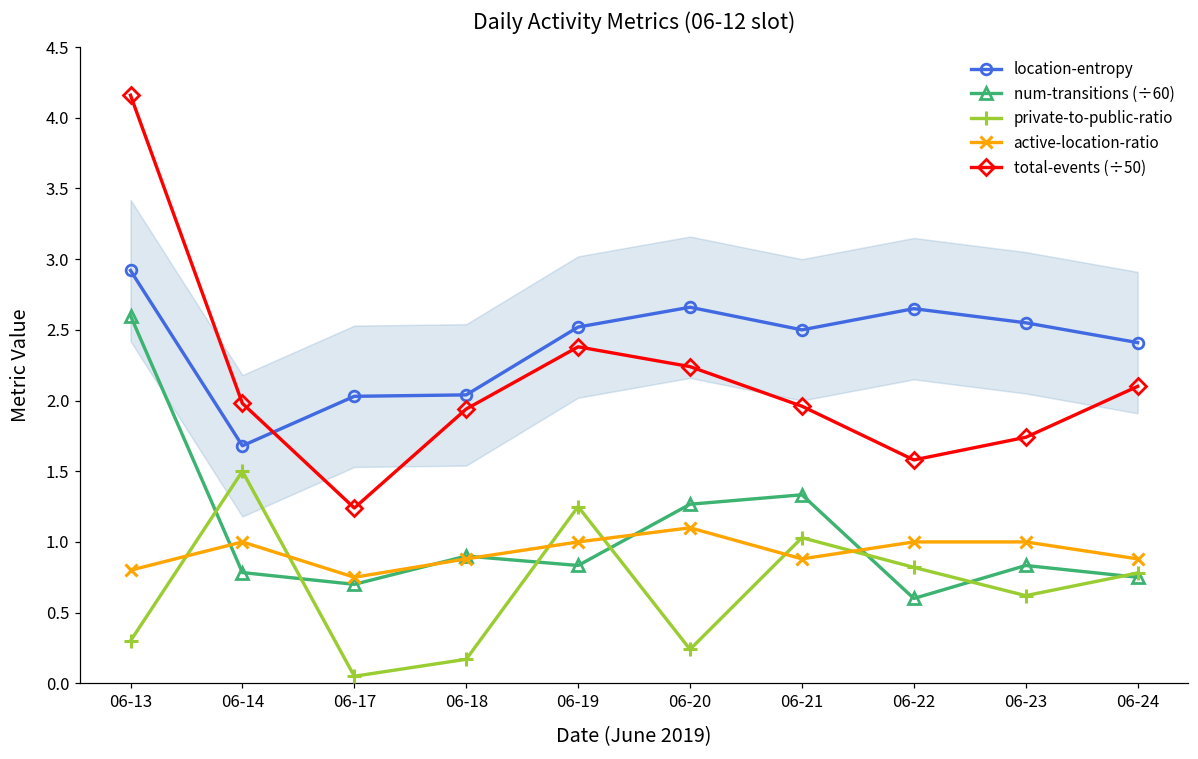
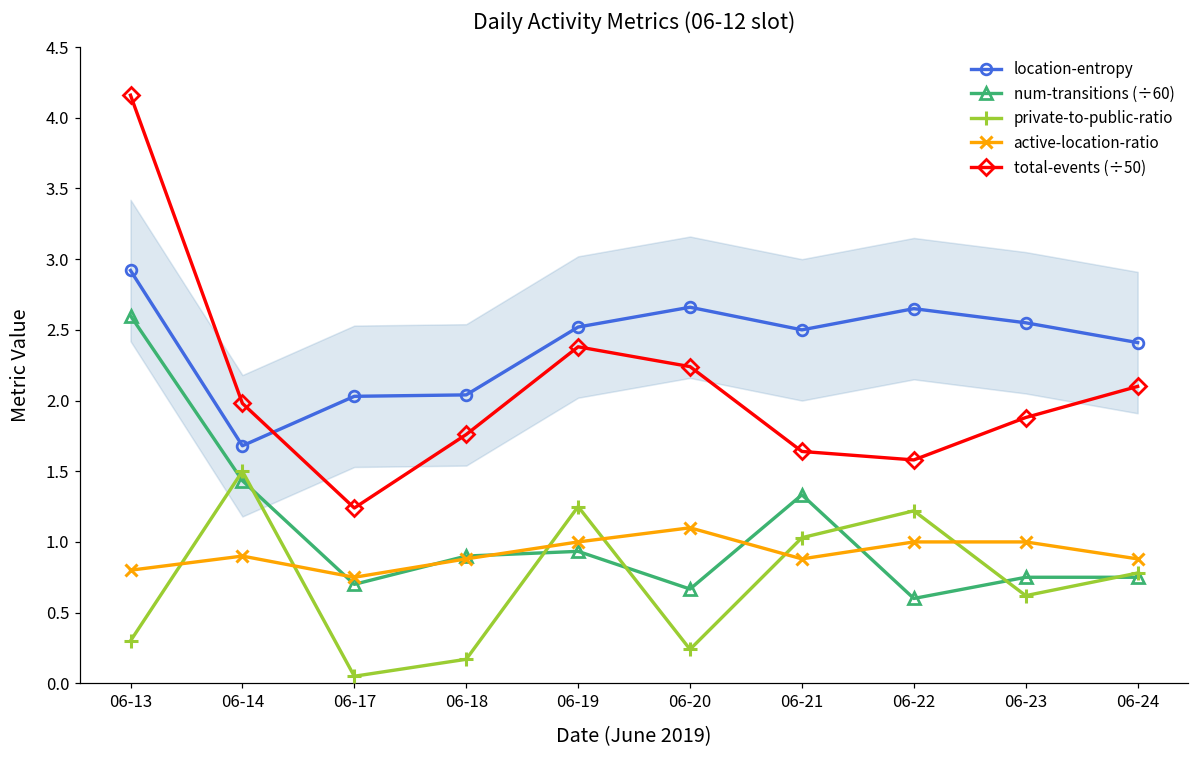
num-transitions (÷60), 06-14: 0.78 -> 1.43
active-location-ratio, 06-14: 1.0 -> 0.9
total-events (÷50), 06-18: 1.94 -> 1.76
num-transitions (÷60), 06-19: 0.83 -> 0.93
num-transitions (÷60), 06-20: 1.27 -> 0.67
total-events (÷50), 06-21: 1.96 -> 1.64
private-to-public-ratio, 06-22: 0.82 -> 1.22
num-transitions (÷60), 06-23: 0.83 -> 0.75
total-events (÷50), 06-23: 1.74 -> 1.88
